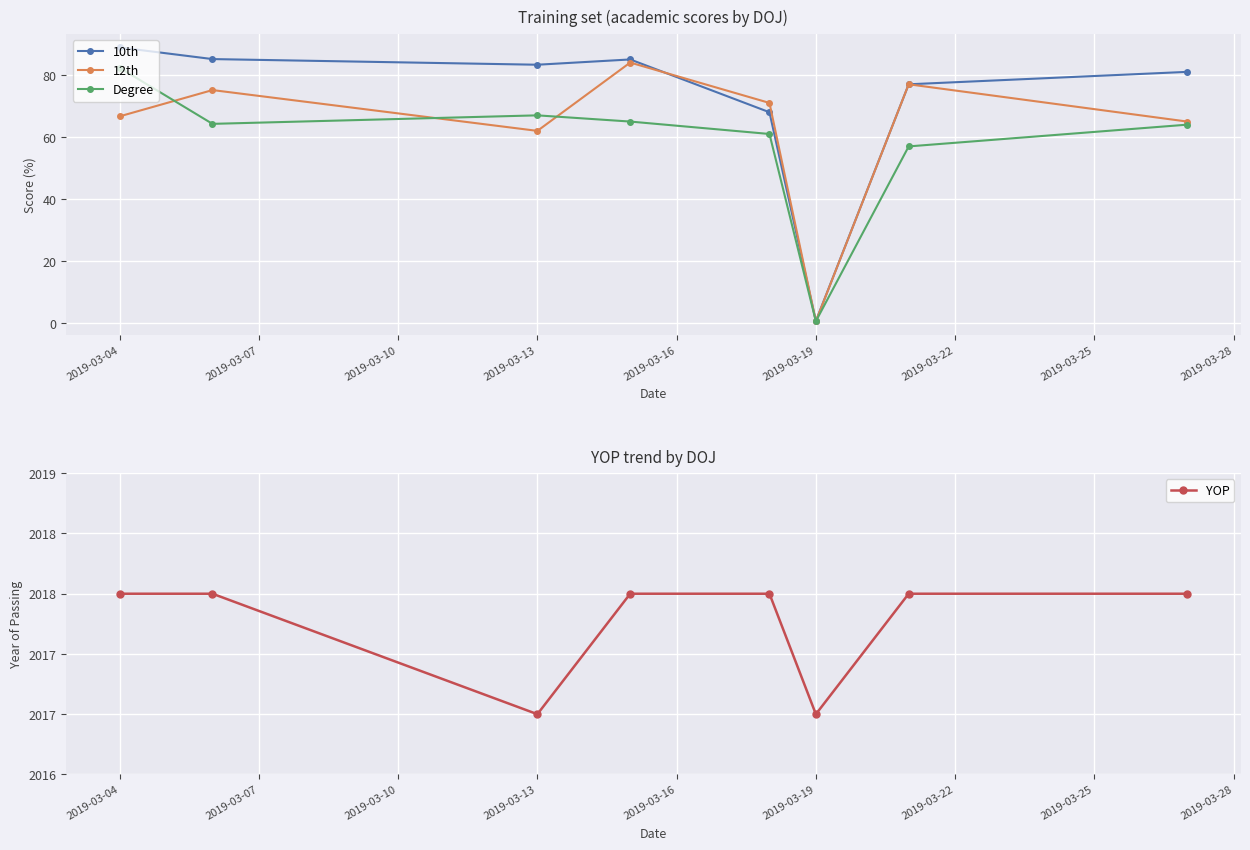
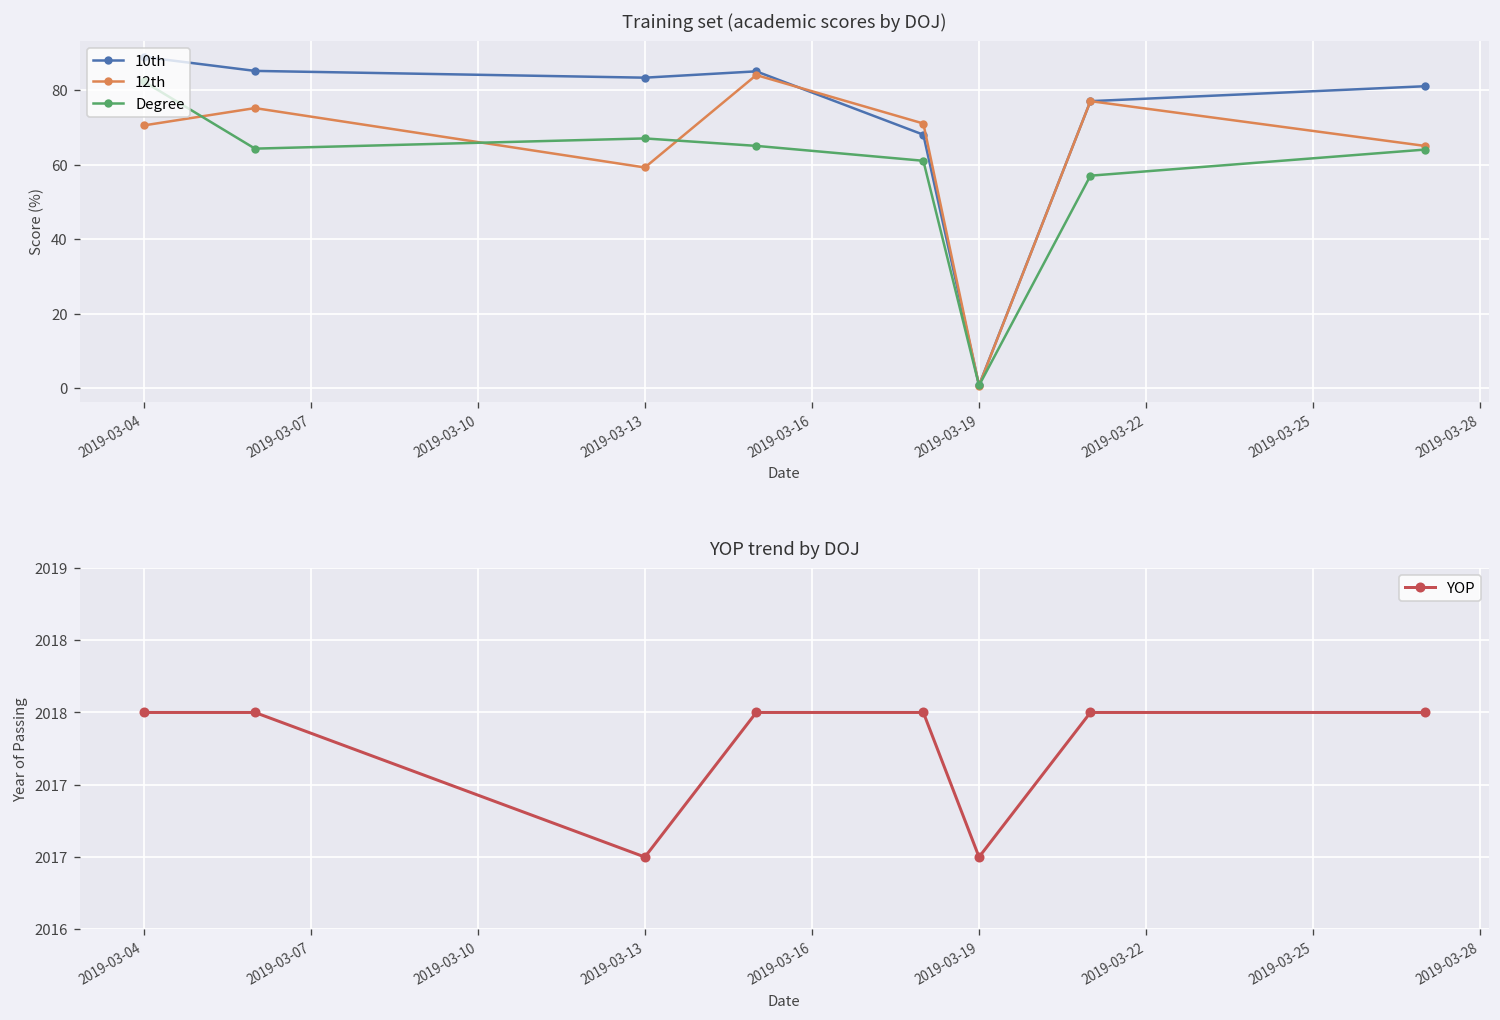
Training set (academic scores by DOJ), 12th, 2019-03-04: 67 -> 70
Training set (academic scores by DOJ), 12th, 2019-03-13: 62 -> 59
